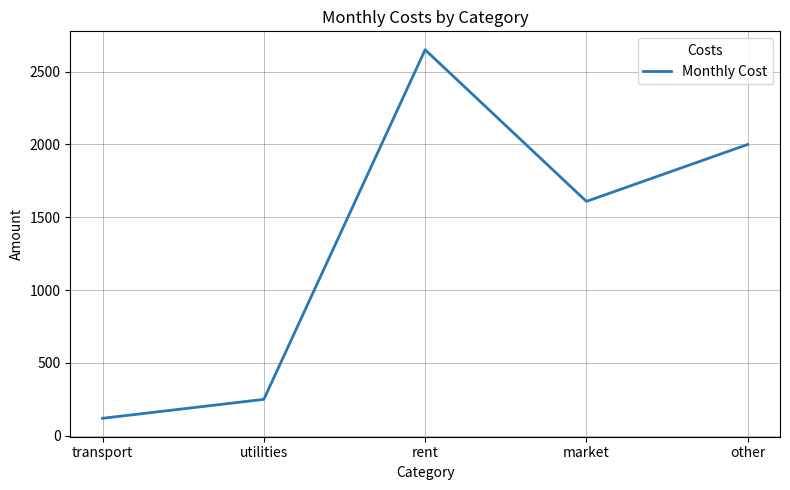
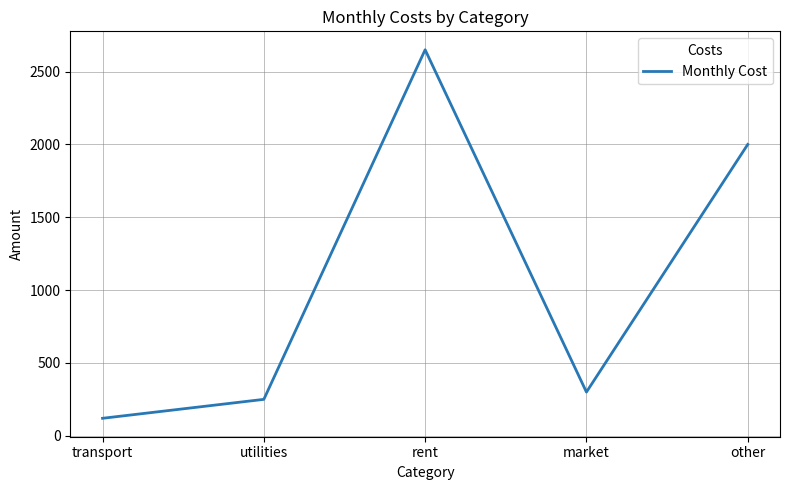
market: 1610 -> 300
